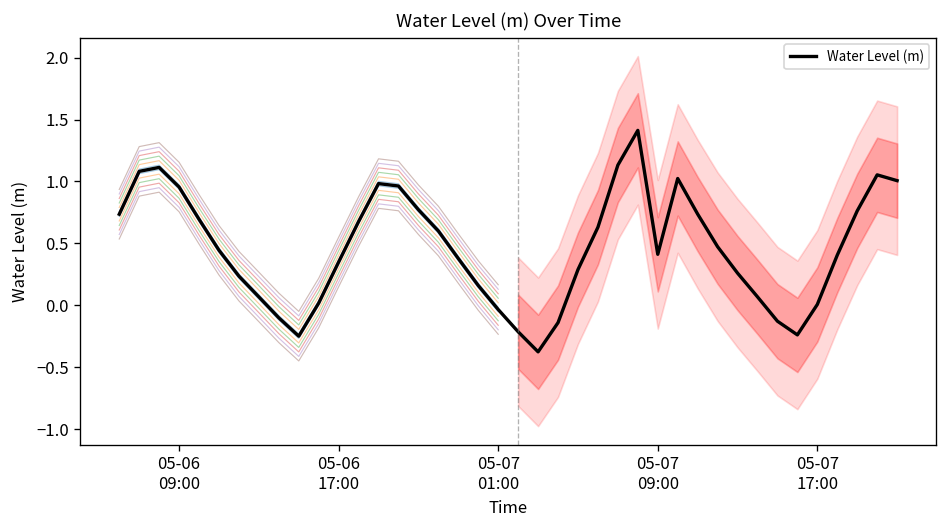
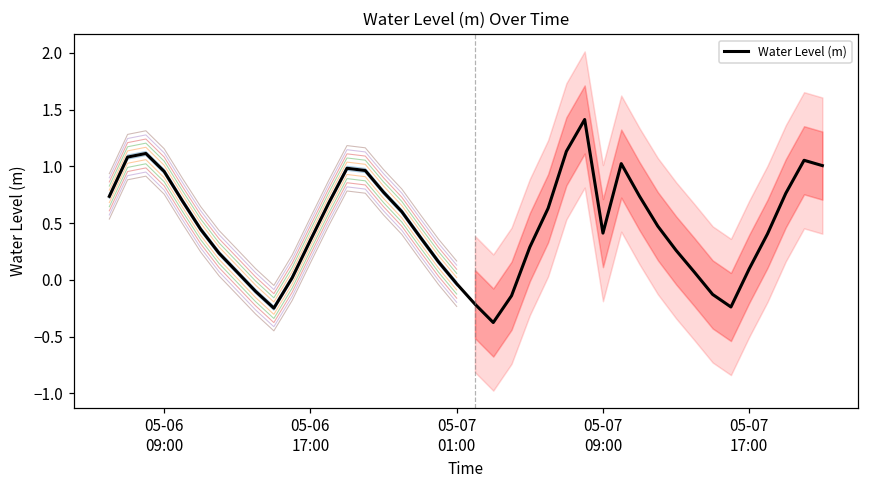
Water Level (m), 05-07 17:00: 0.01 -> 0.10
